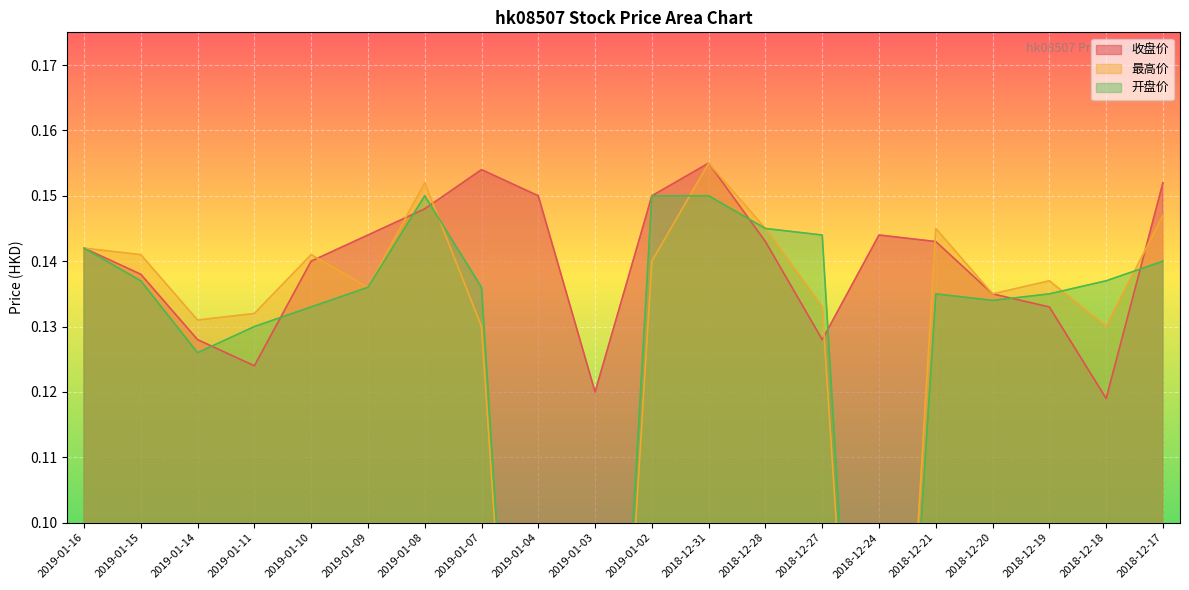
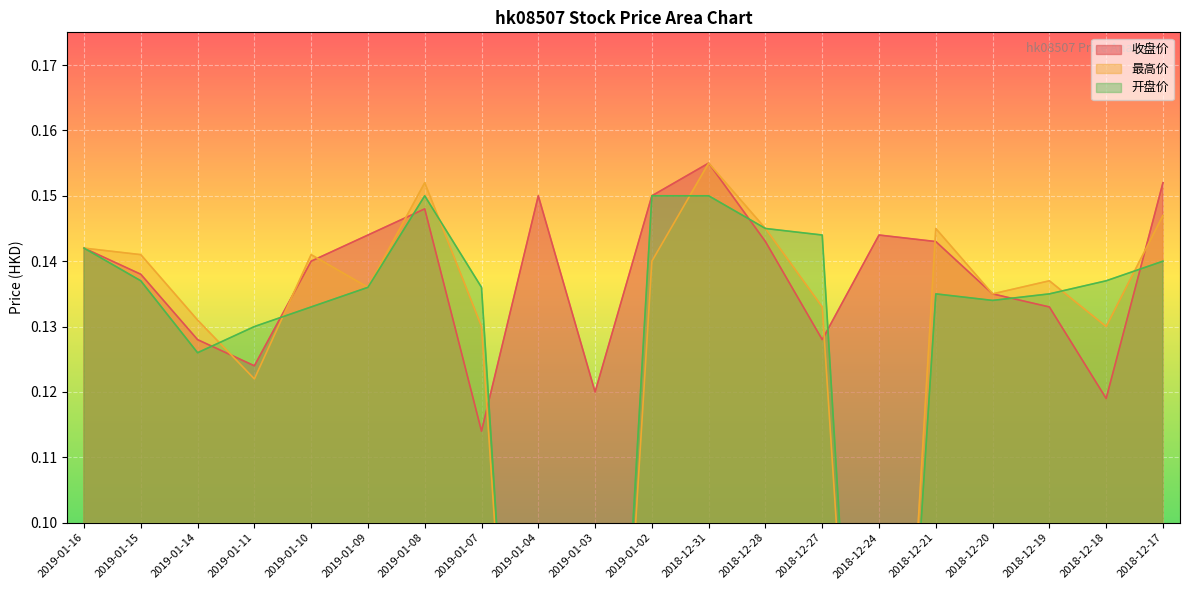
最高价, 2019-01-11: 0.132 -> 0.122
收盘价, 2019-01-07: 0.154 -> 0.114
